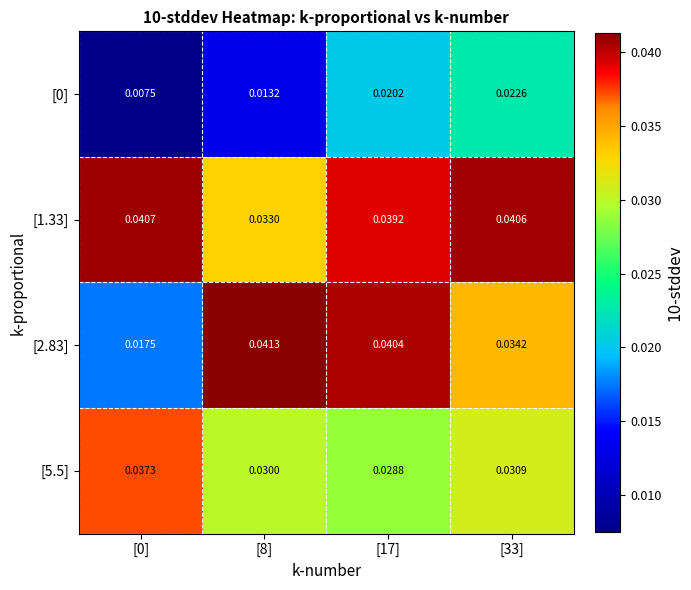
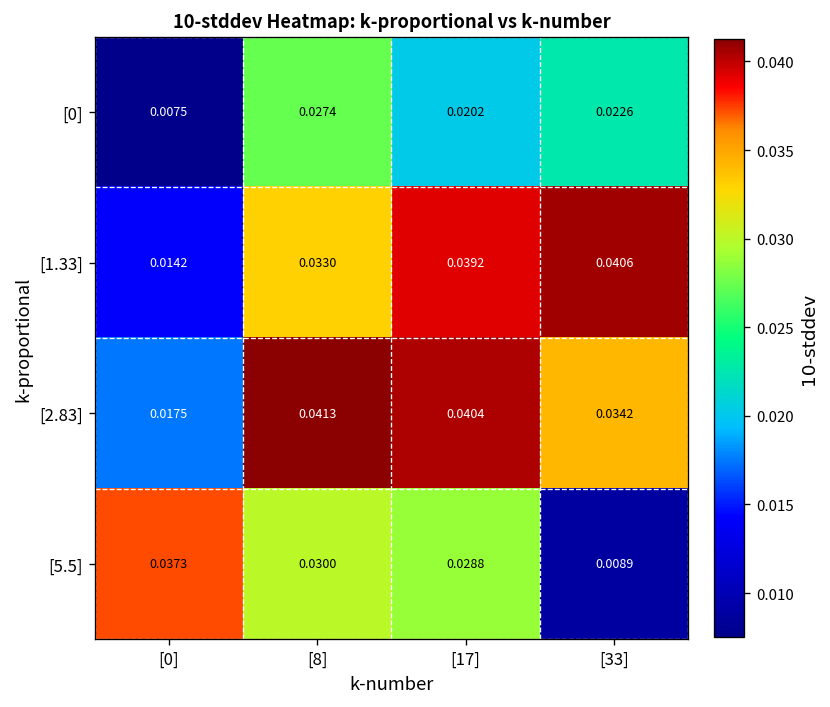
[0], [8]: 0.0132 -> 0.0274
[1.33], [0]: 0.0407 -> 0.0142
[5.5], [33]: 0.0309 -> 0.0089
